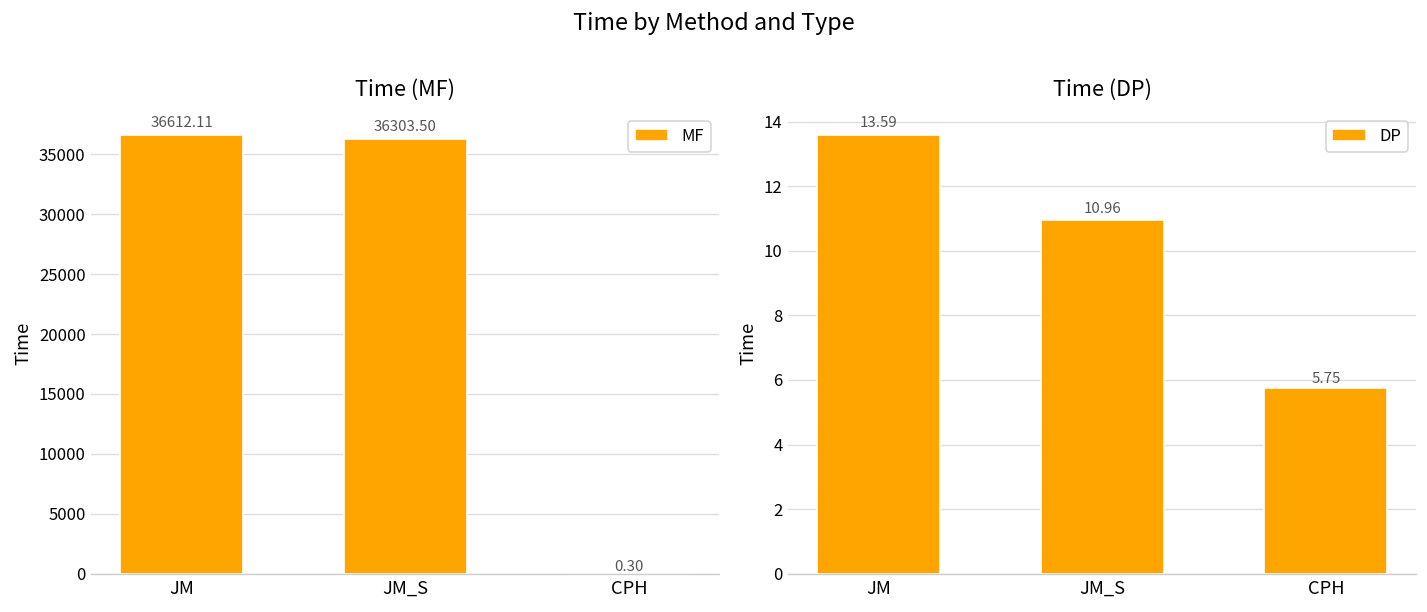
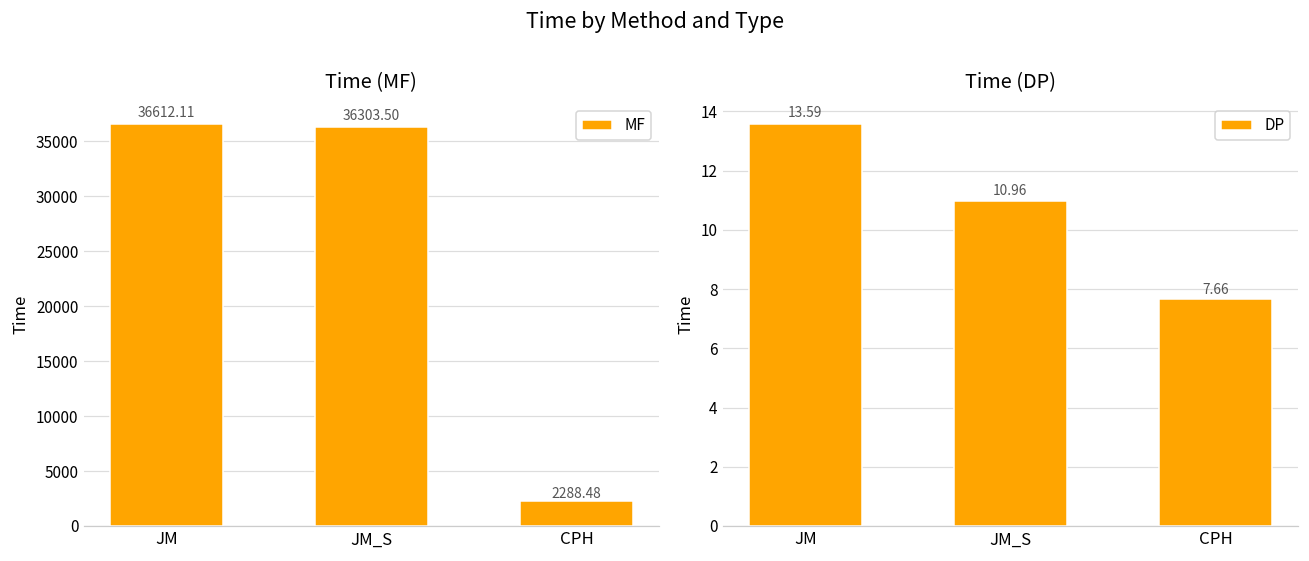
Time (MF), CPH: 0.30 -> 2288.48
Time (DP), CPH: 5.75 -> 7.66
